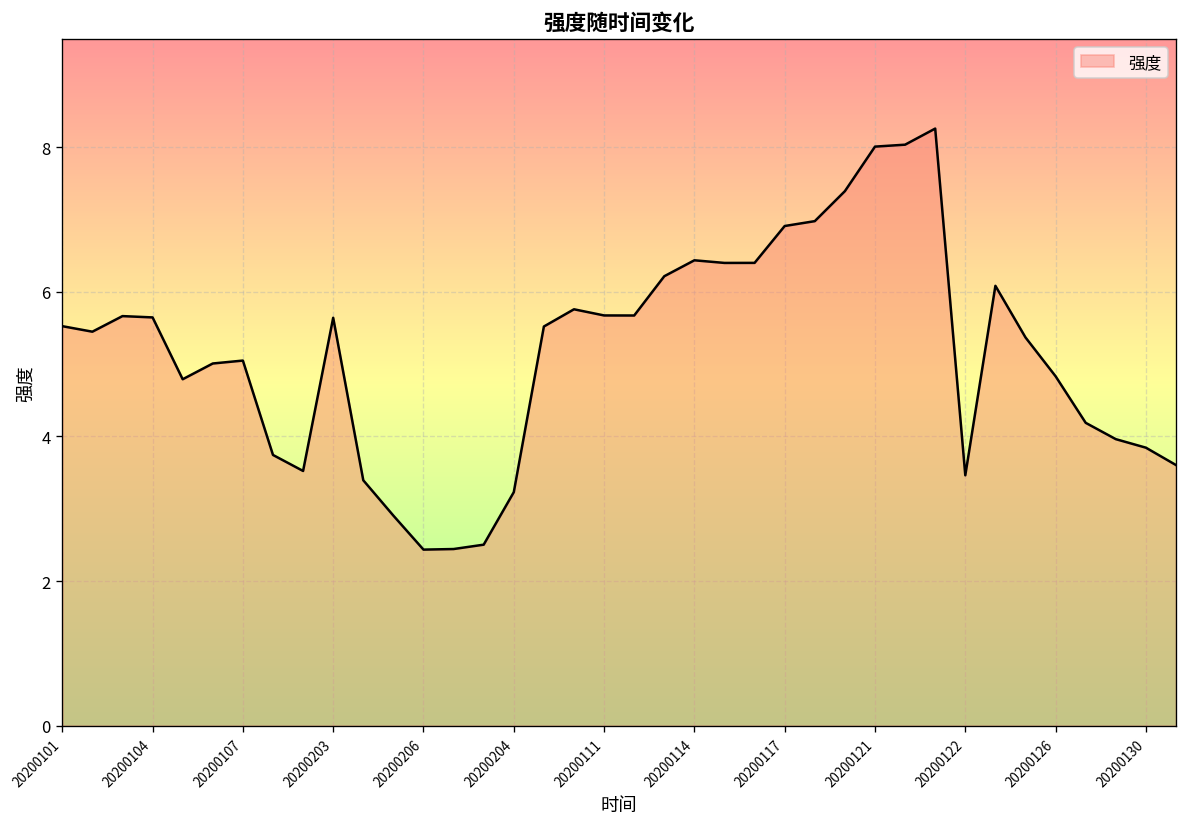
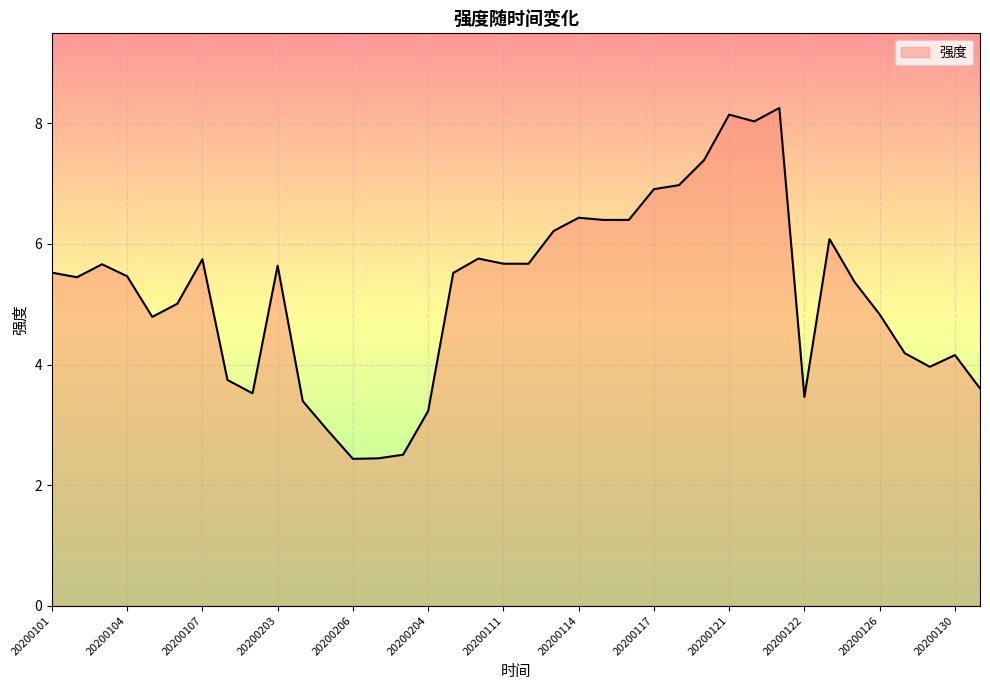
20200104: 5.6 -> 5.5
20200107: 5.0 -> 5.7
20200121: 8.0 -> 8.1
20200130: 3.8 -> 4.2
